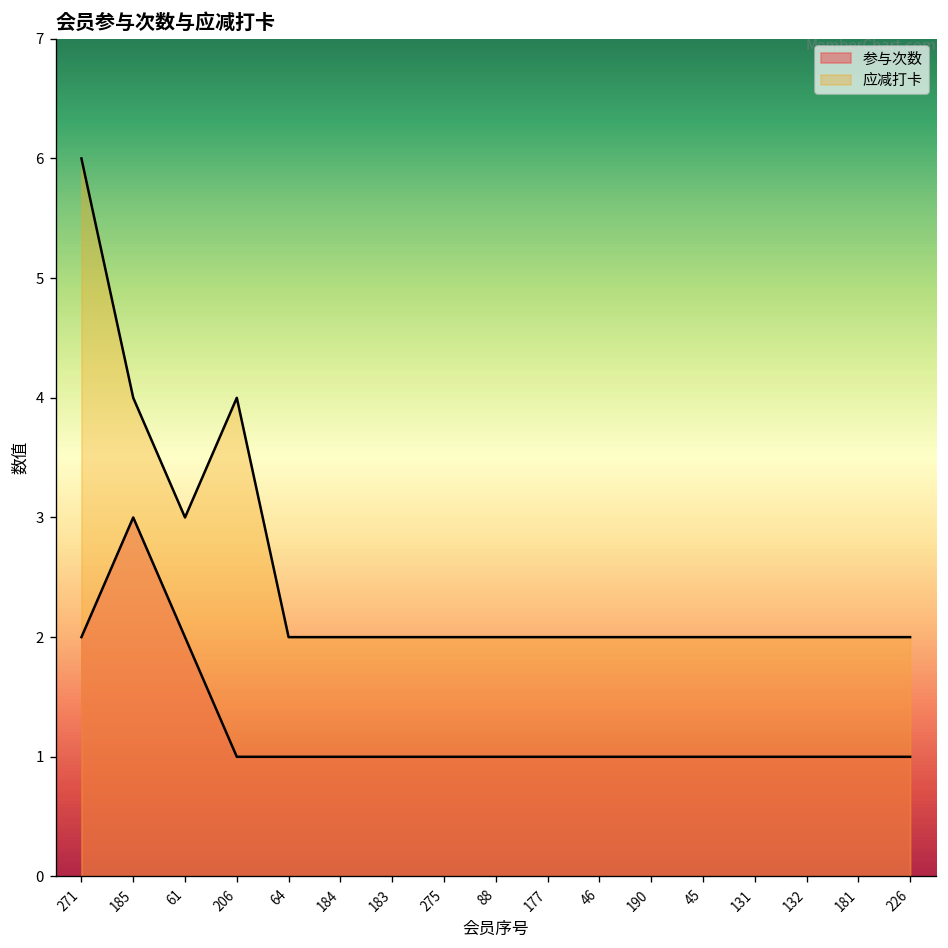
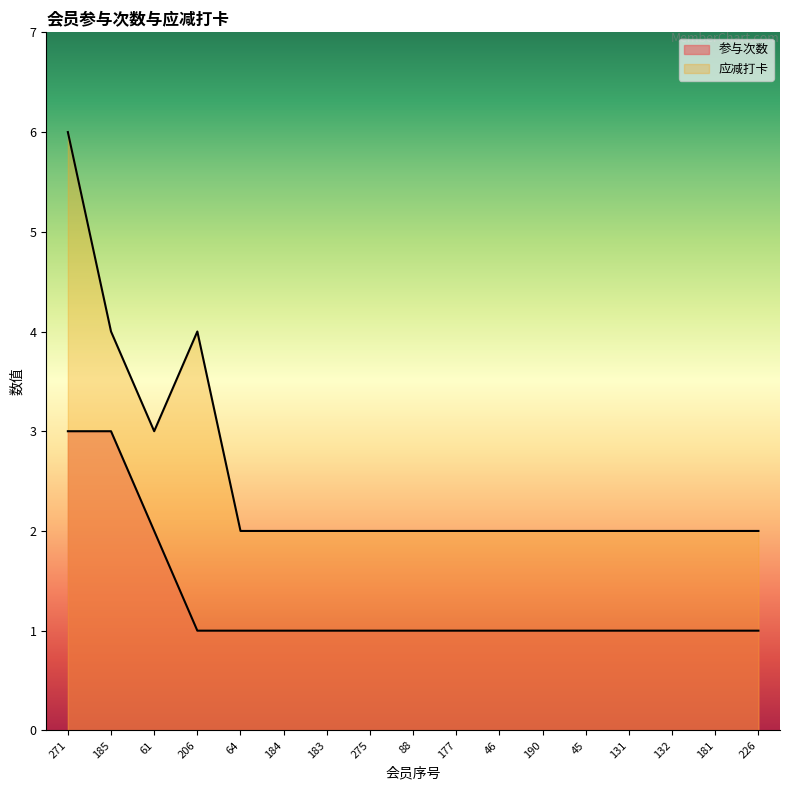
参与次数, 271: 2 -> 3
